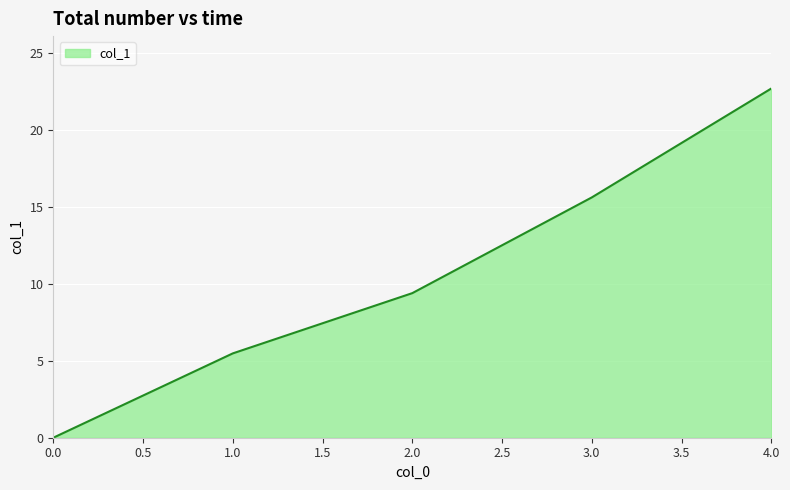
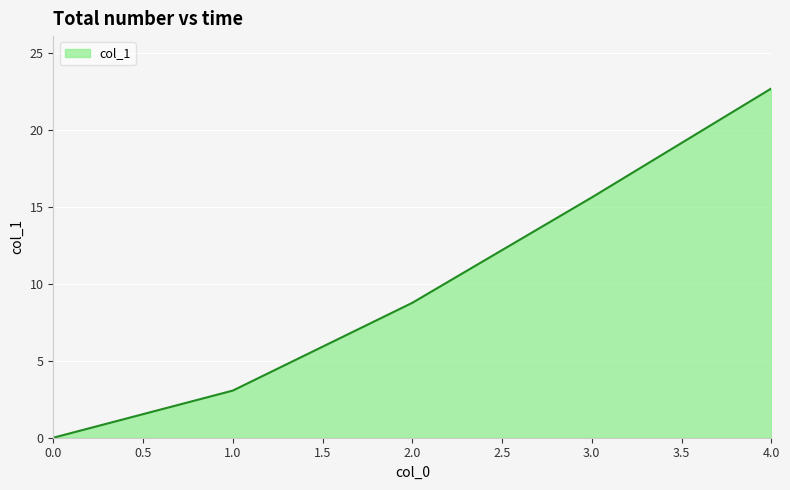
1.0: 5.5 -> 3.1
2.0: 9.4 -> 8.8
